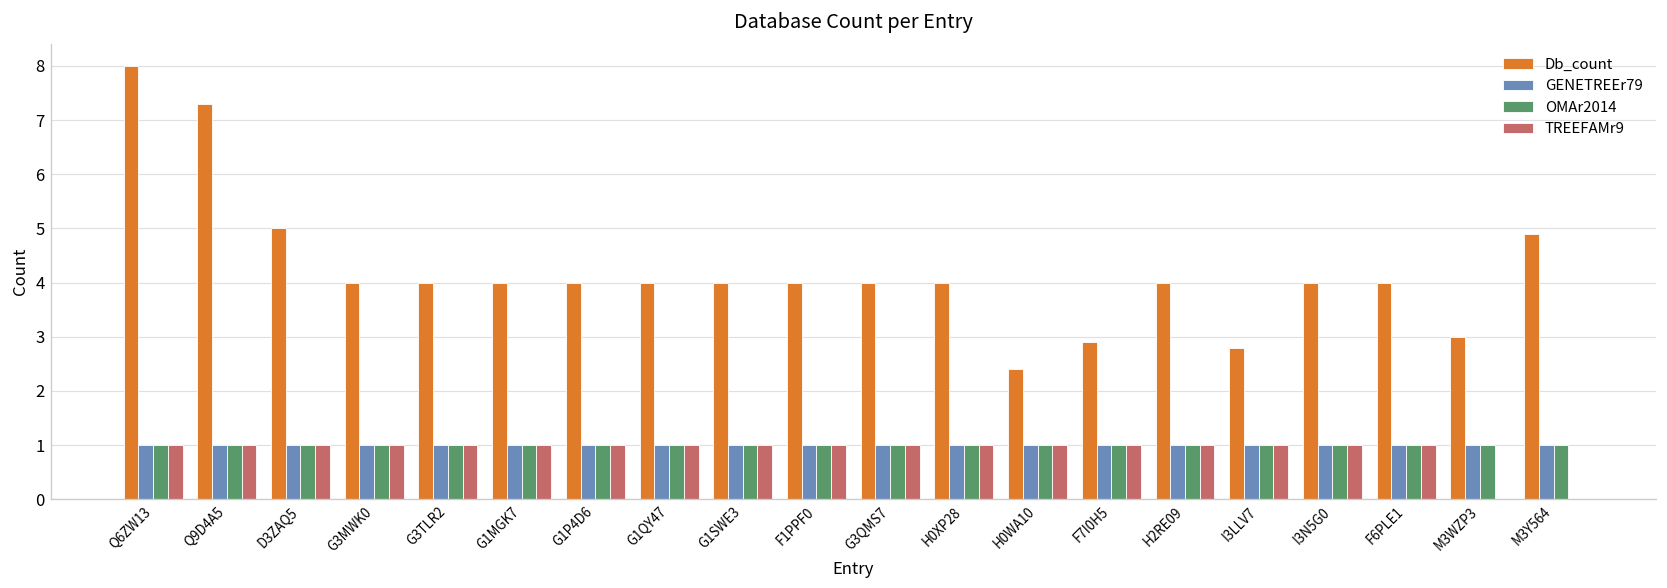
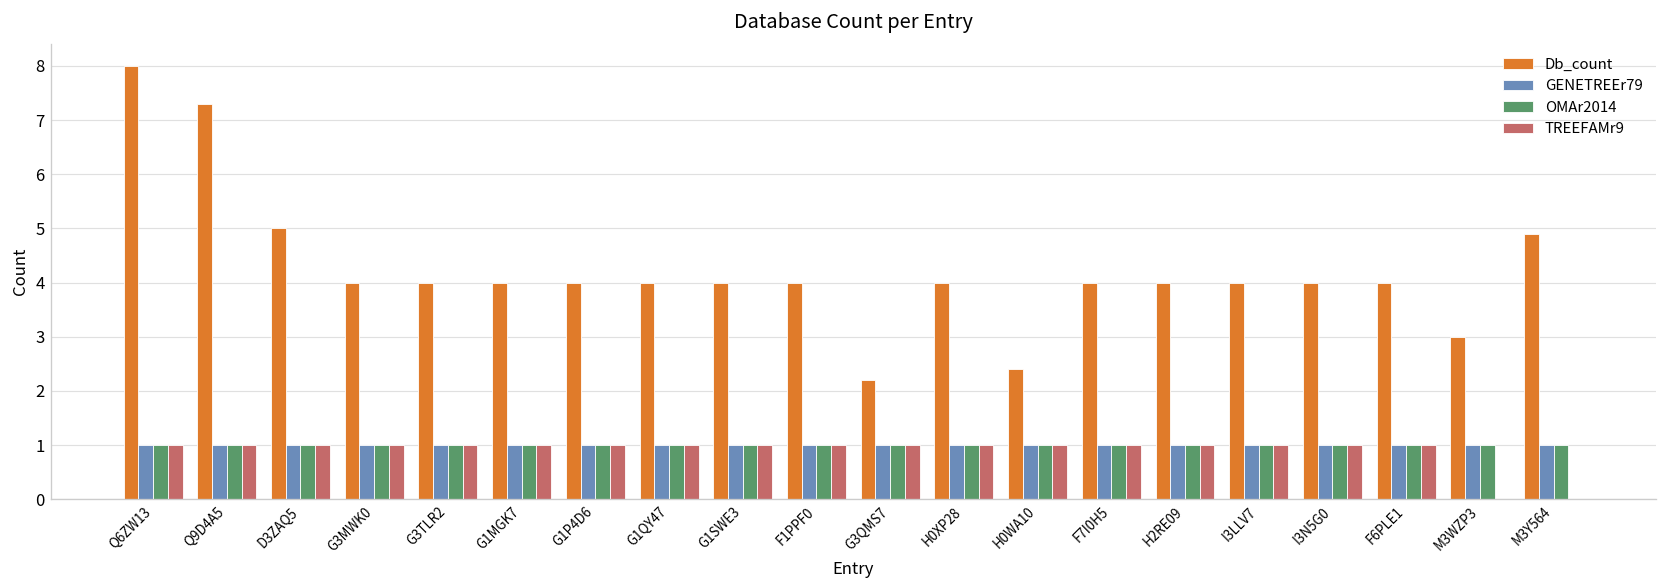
Db_count, G3QMS7: 4.0 -> 2.2
Db_count, F7I0H5: 2.9 -> 4.0
Db_count, I3LLV7: 2.8 -> 4.0
